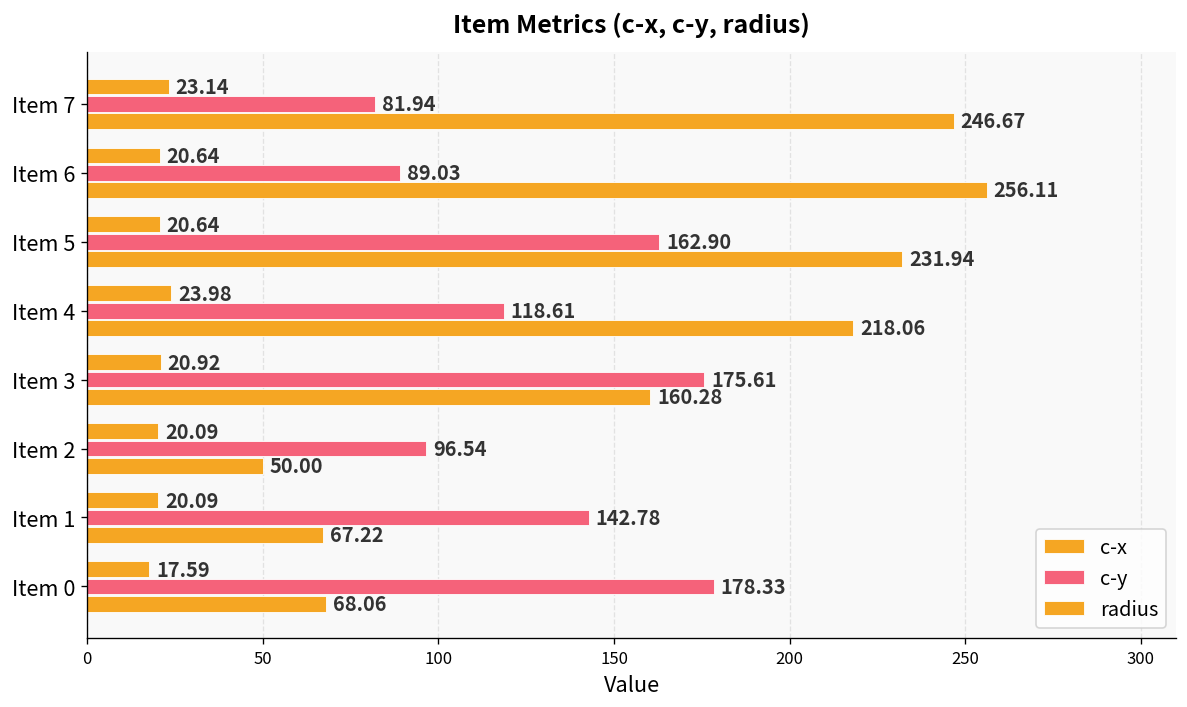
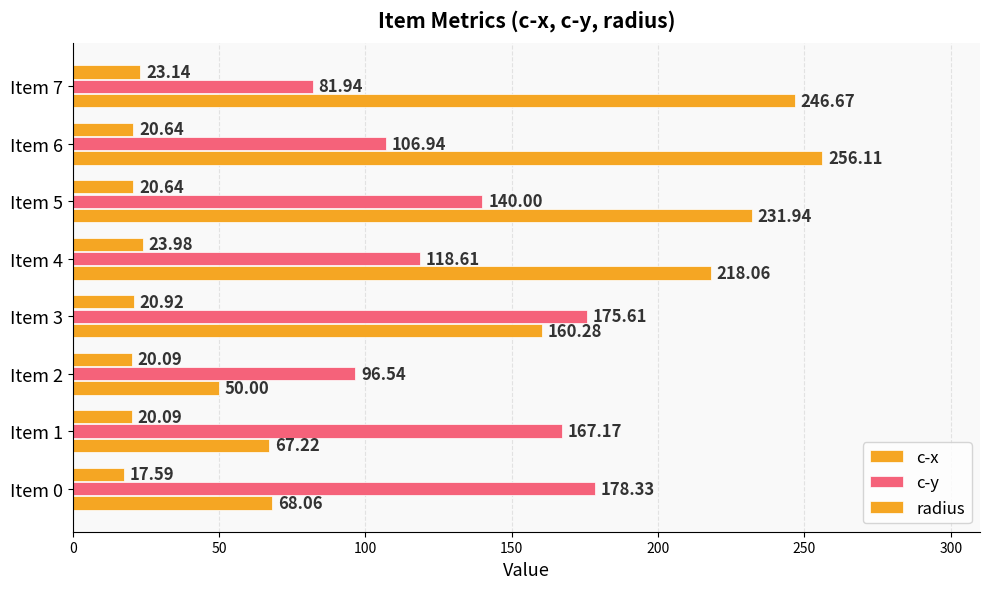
c-y, Item 6: 89.03 -> 106.94
c-y, Item 5: 162.90 -> 140.00
c-y, Item 1: 142.78 -> 167.17
